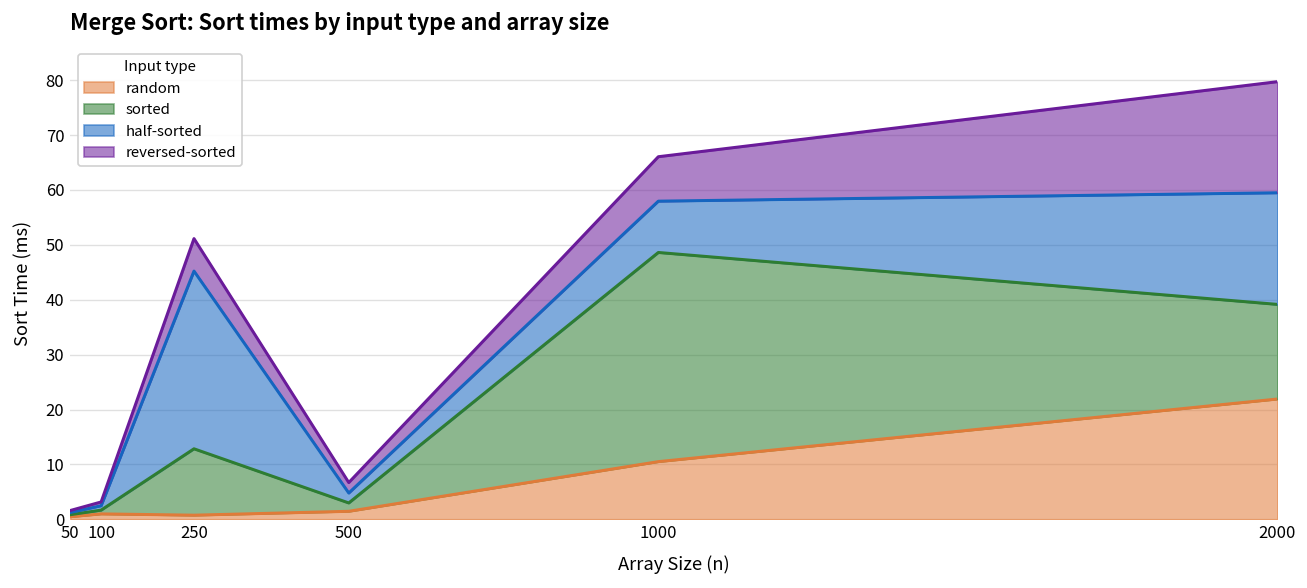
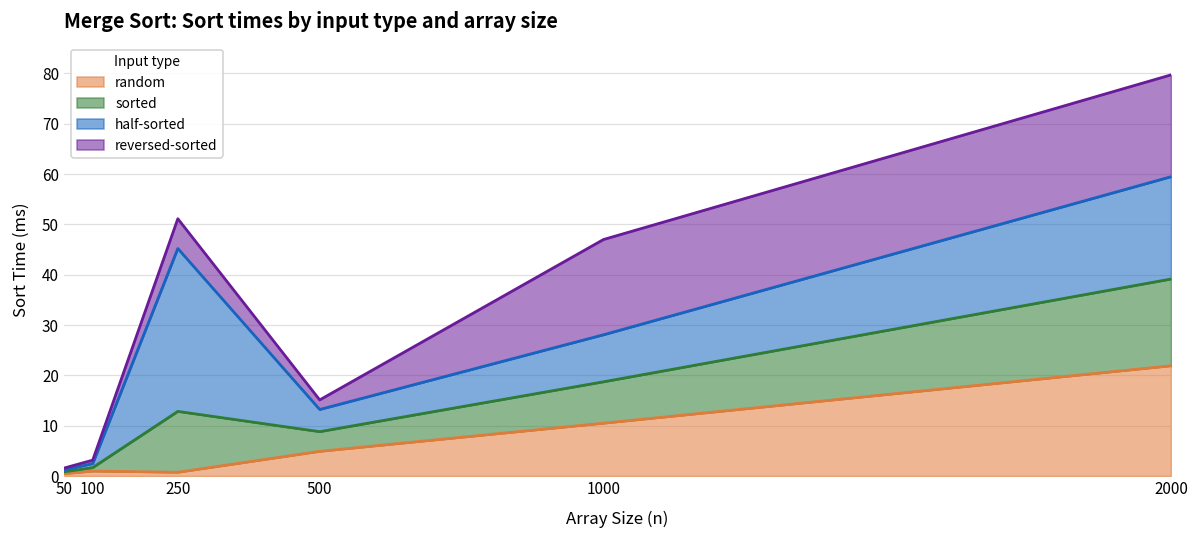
random, 500: 1 -> 5
sorted, 500: 2 -> 4
half-sorted, 500: 2 -> 4
sorted, 1000: 38 -> 8
reversed-sorted, 1000: 8 -> 19
